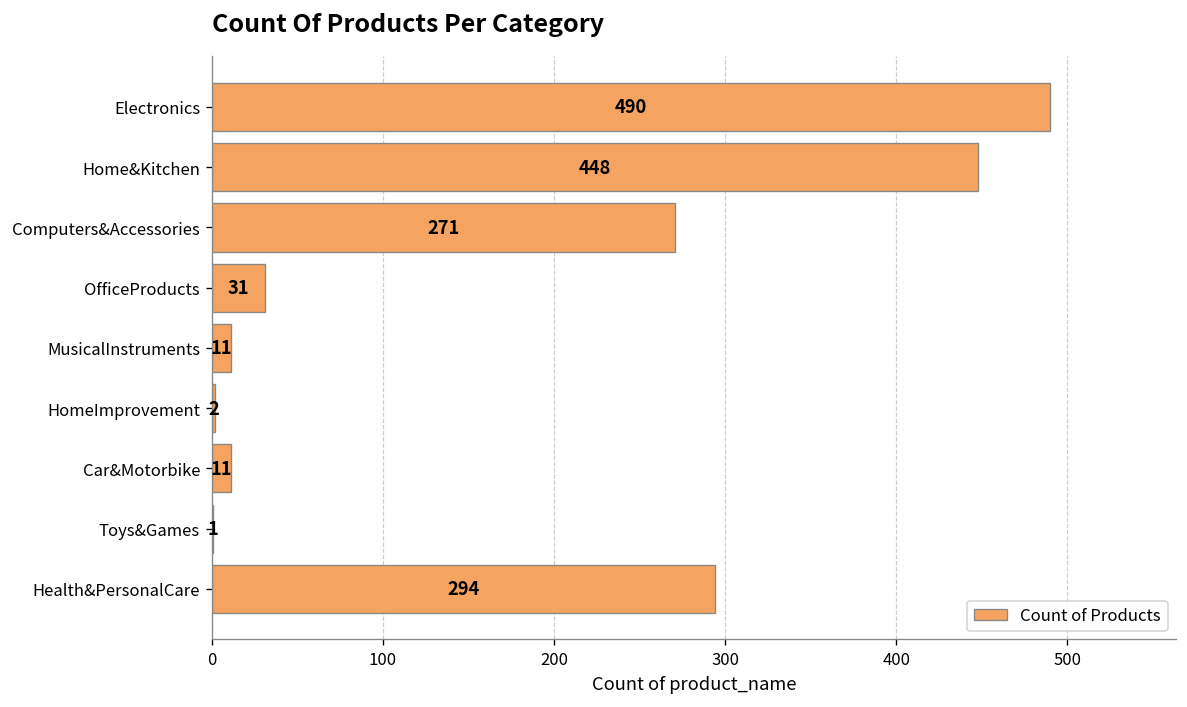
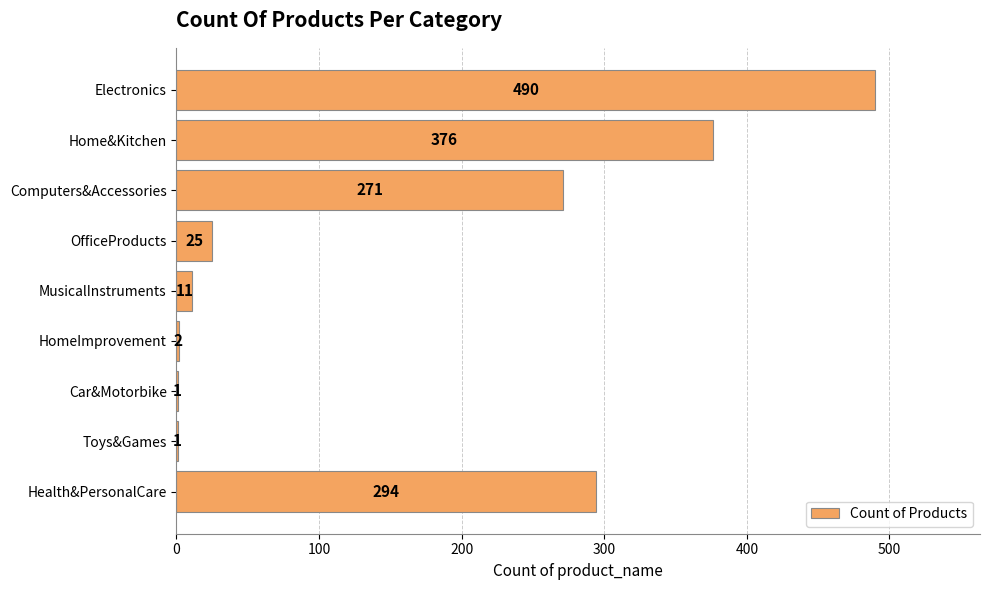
Home&Kitchen: 448 -> 376
OfficeProducts: 31 -> 25
Car&Motorbike: 11 -> 1
